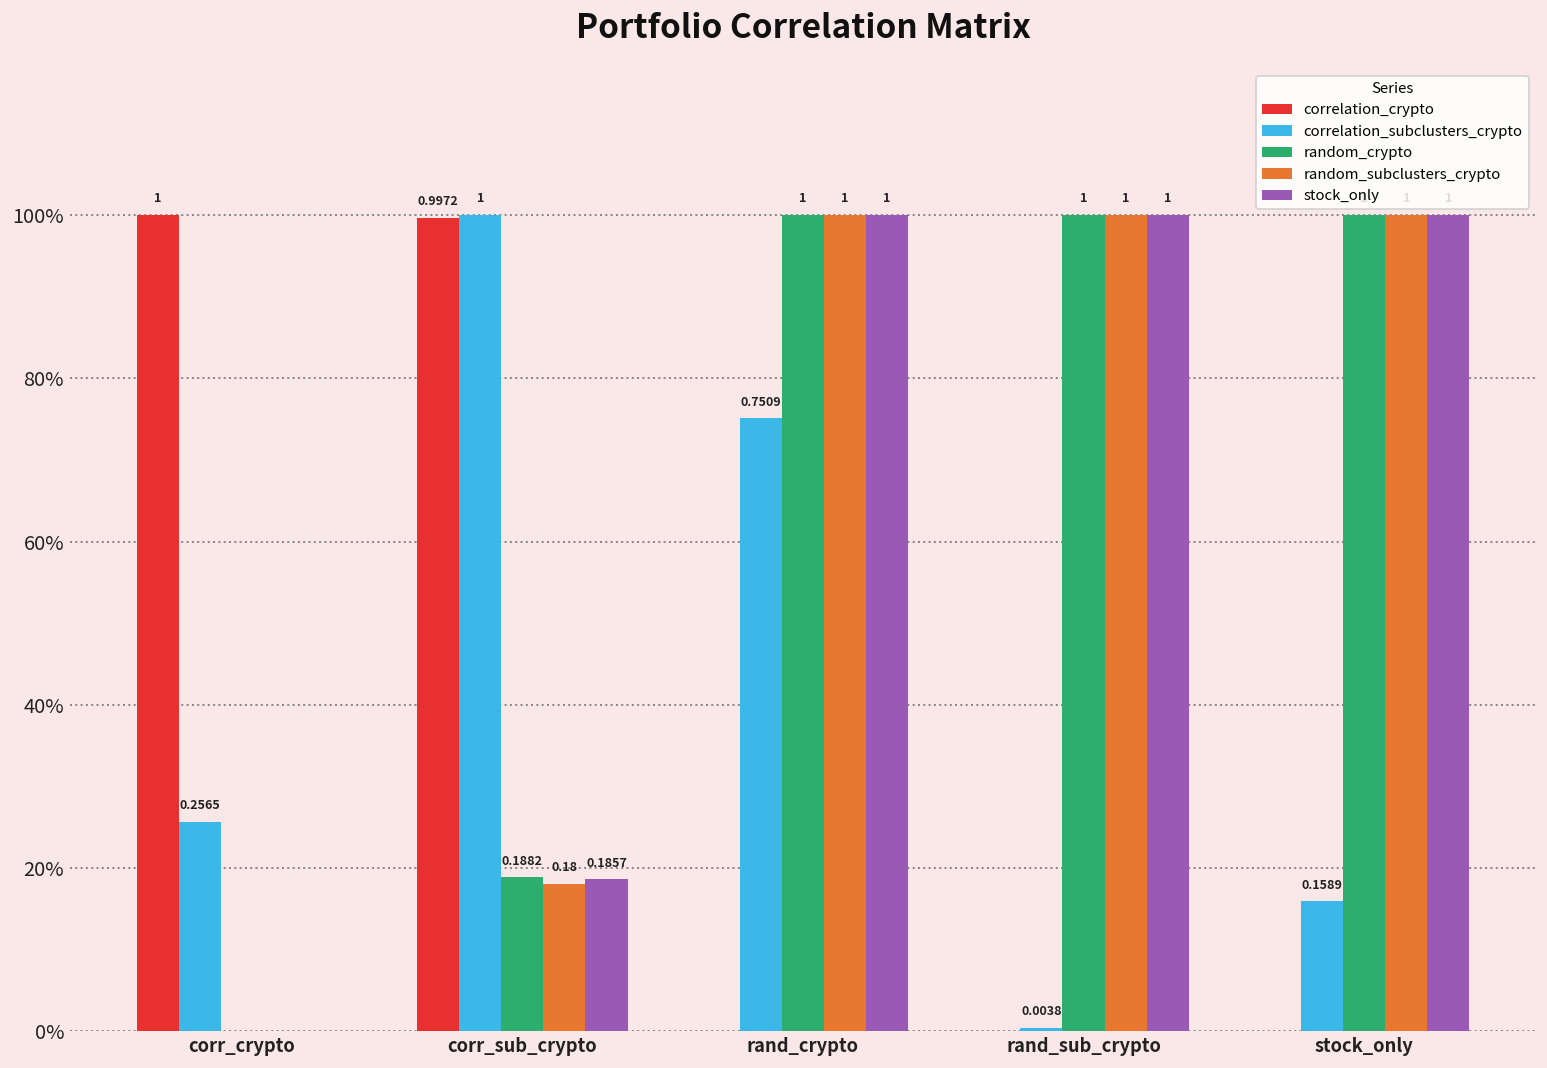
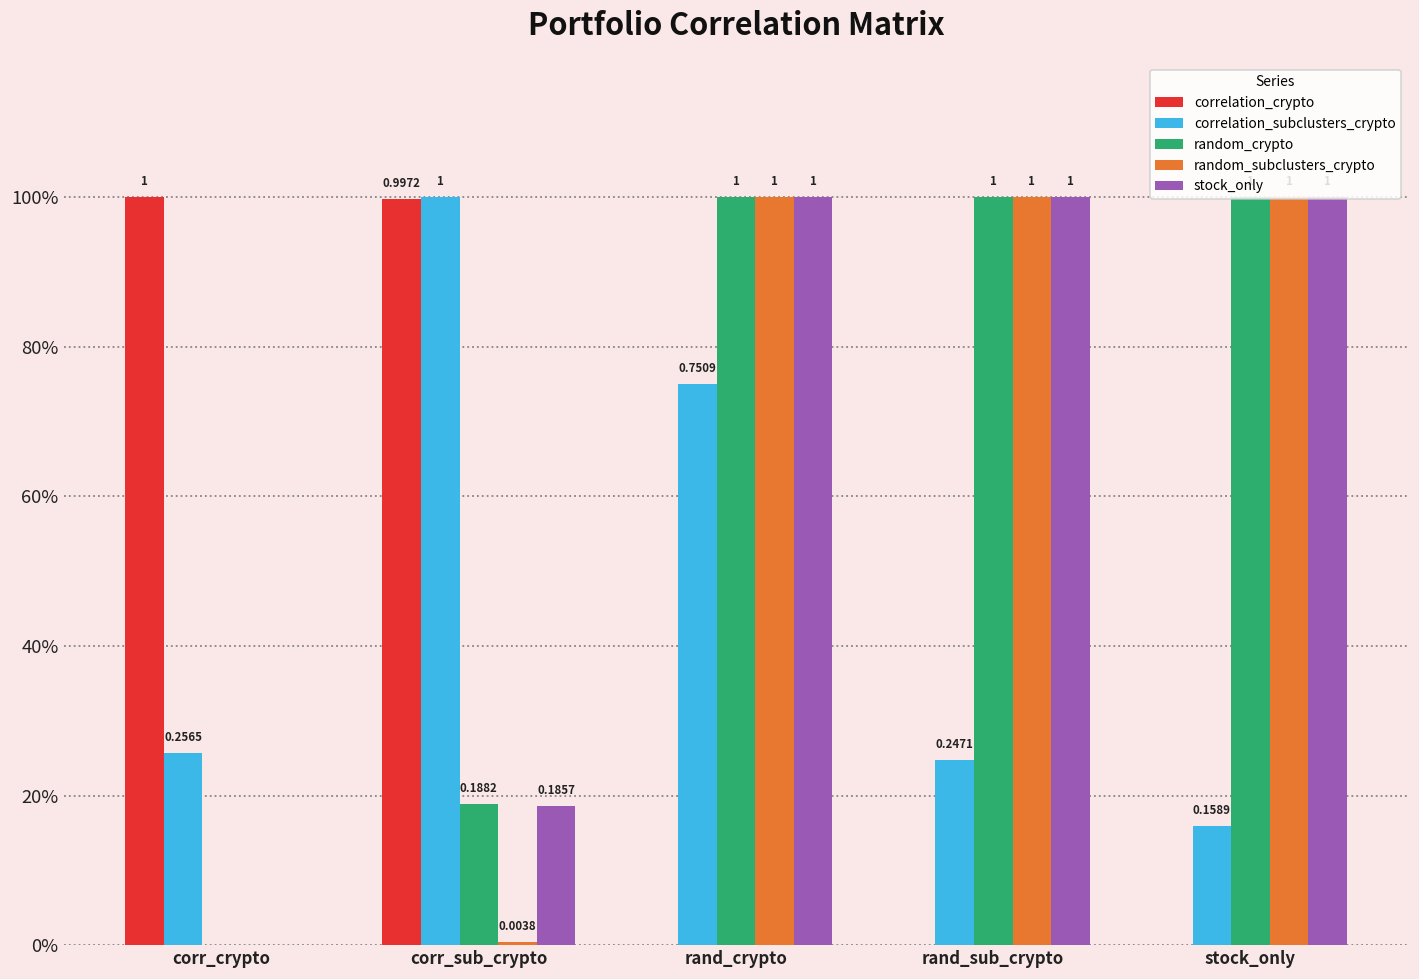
random_subclusters_crypto, corr_sub_crypto: 0.18 -> 0.0038
correlation_subclusters_crypto, rand_sub_crypto: 0.0038 -> 0.2471
